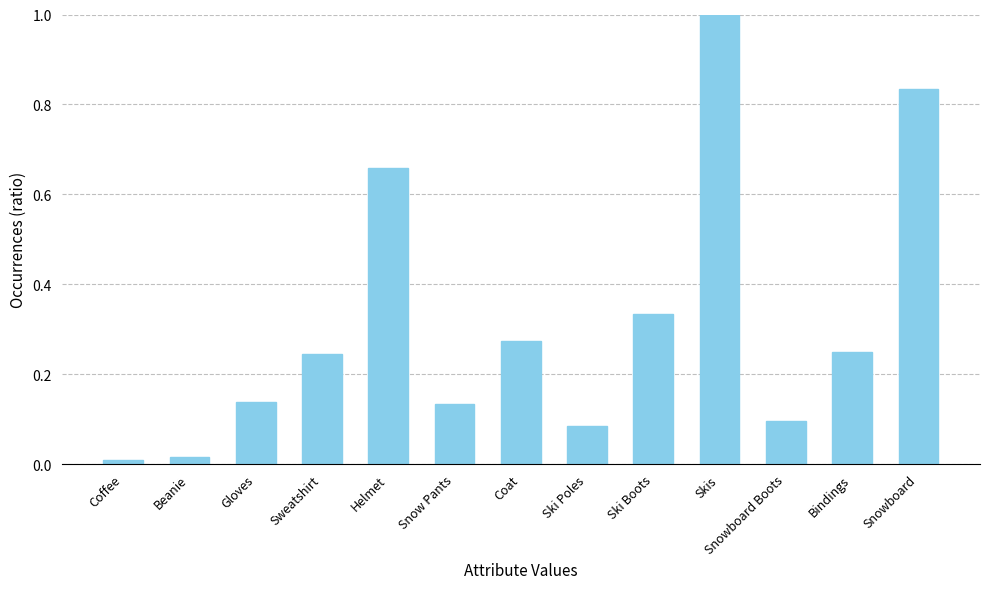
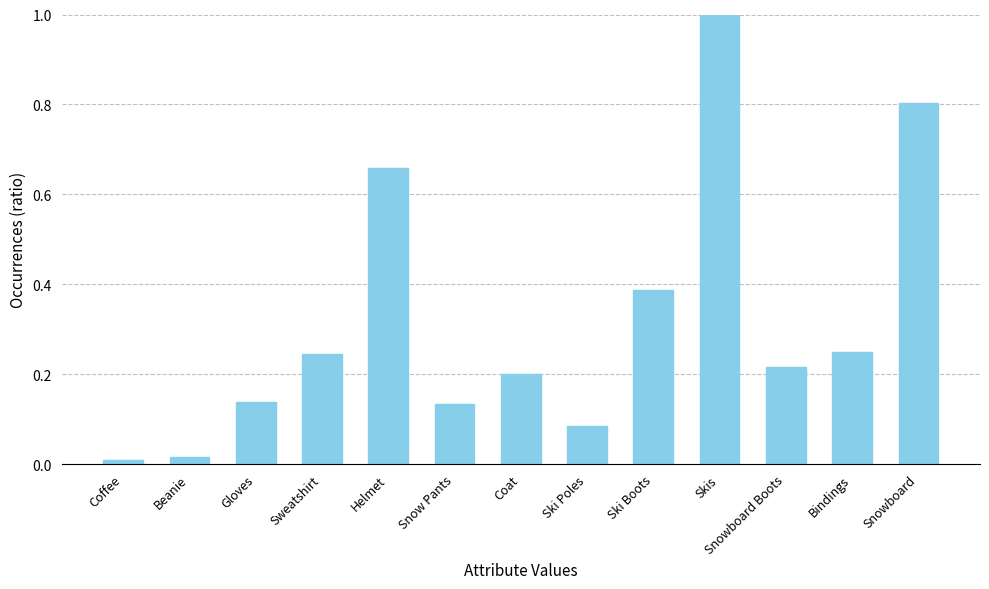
Coat: 0.27 -> 0.20
Ski Boots: 0.33 -> 0.39
Snowboard Boots: 0.09 -> 0.22
Snowboard: 0.83 -> 0.80
